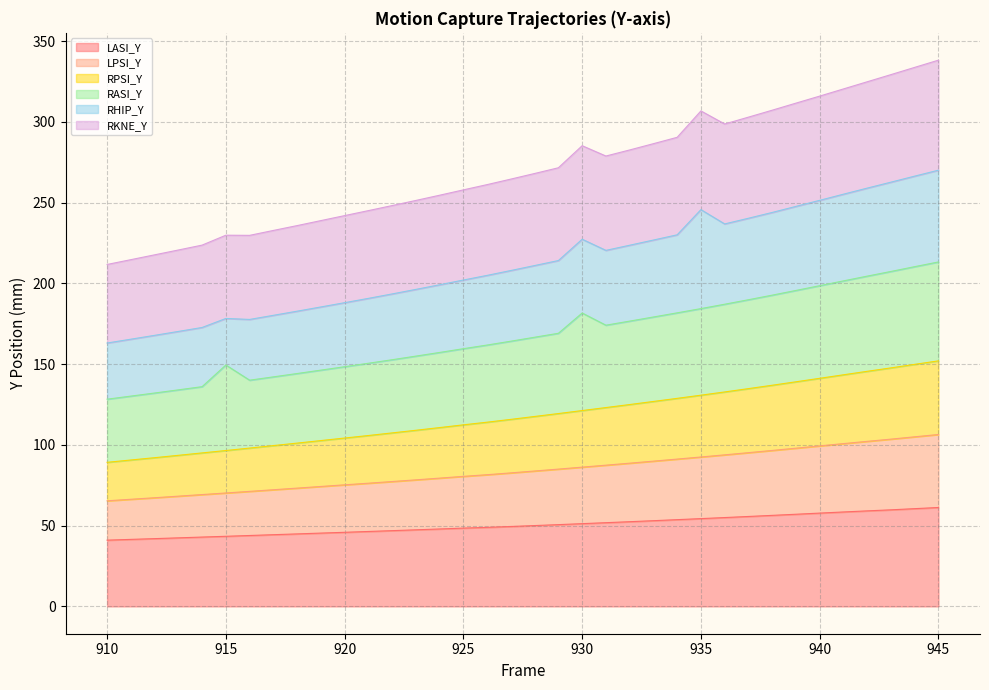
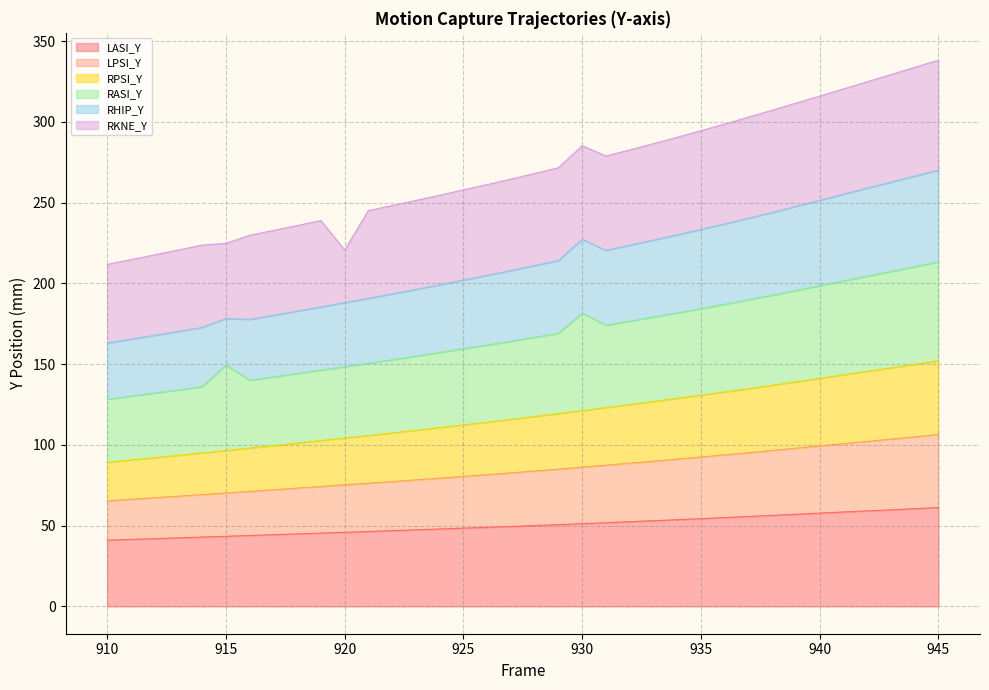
RKNE_Y, 915: 52 -> 46
RKNE_Y, 920: 54 -> 33
RHIP_Y, 935: 61 -> 49
